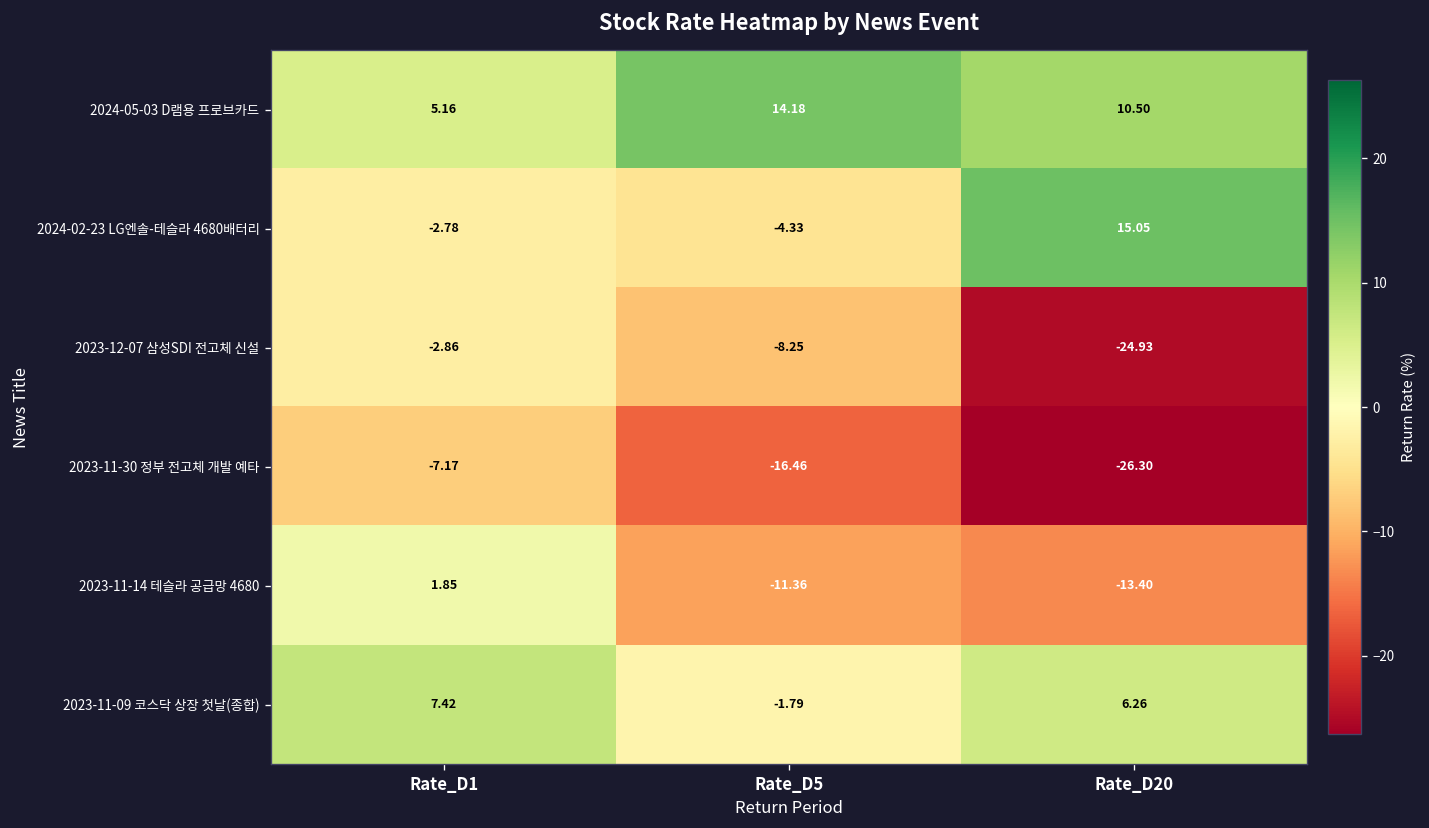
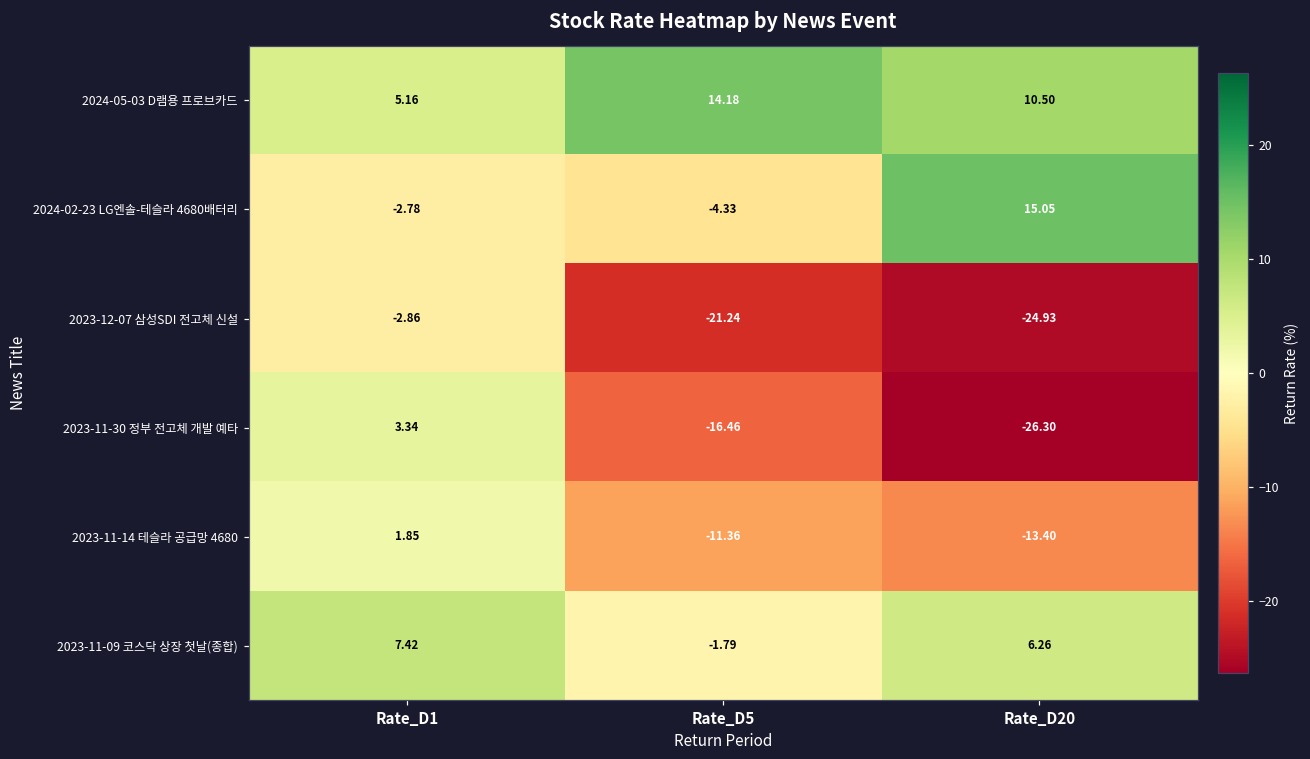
2023-12-07 삼성SDI 전고체 신설, Rate_D5: -8.25 -> -21.24
2023-11-30 정부 전고체 개발 예타, Rate_D1: -7.17 -> 3.34
